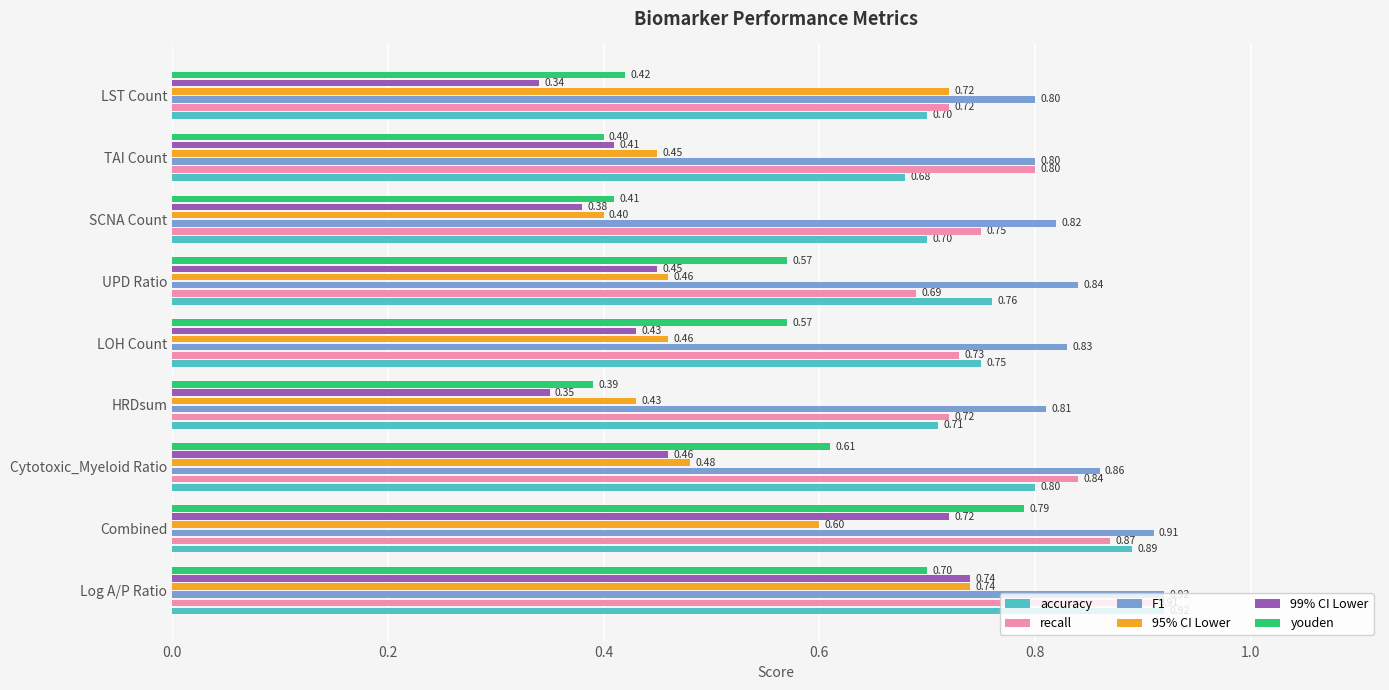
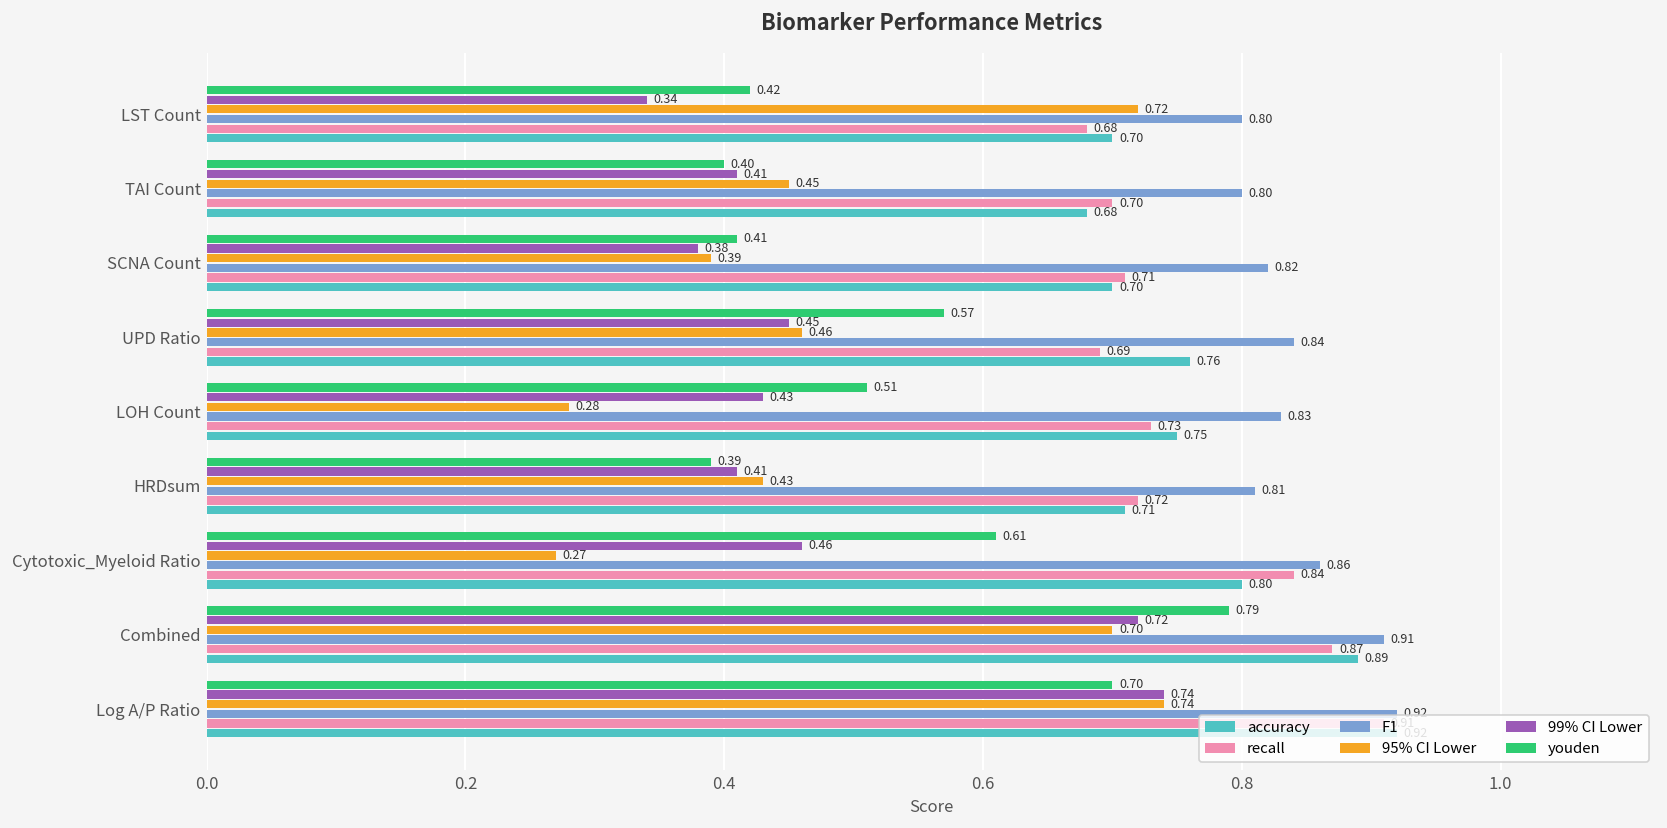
recall, LST Count: 0.72 -> 0.68
recall, TAI Count: 0.80 -> 0.70
95% CI Lower, SCNA Count: 0.40 -> 0.39
recall, SCNA Count: 0.75 -> 0.71
youden, LOH Count: 0.57 -> 0.51
95% CI Lower, LOH Count: 0.46 -> 0.28
99% CI Lower, HRDsum: 0.35 -> 0.41
95% CI Lower, Cytotoxic_Myeloid Ratio: 0.48 -> 0.27
95% CI Lower, Combined: 0.60 -> 0.70
